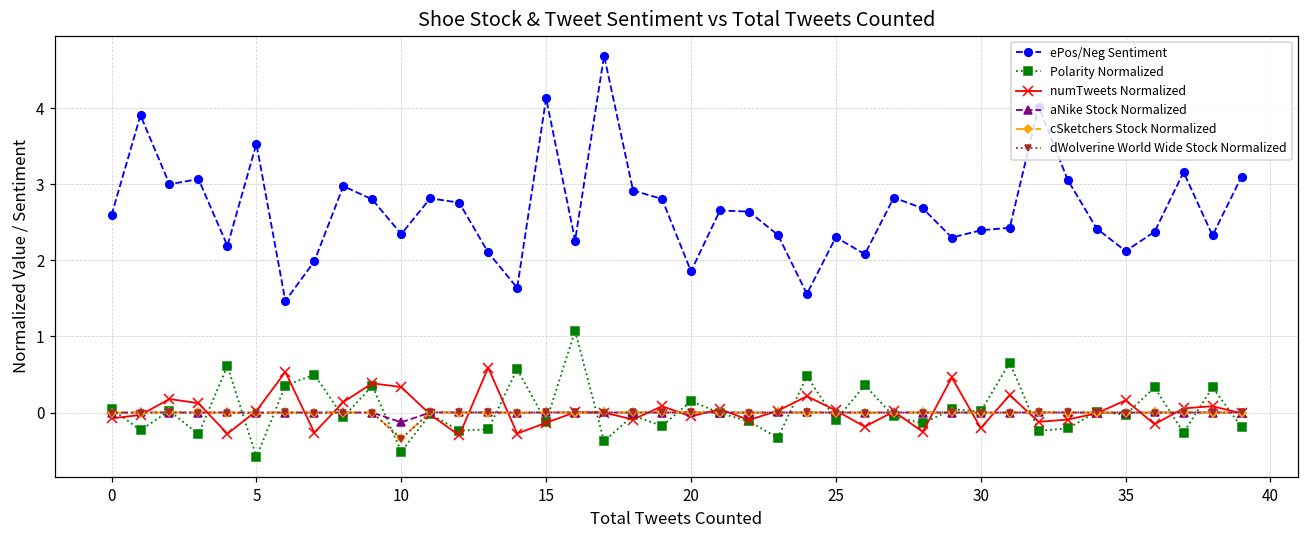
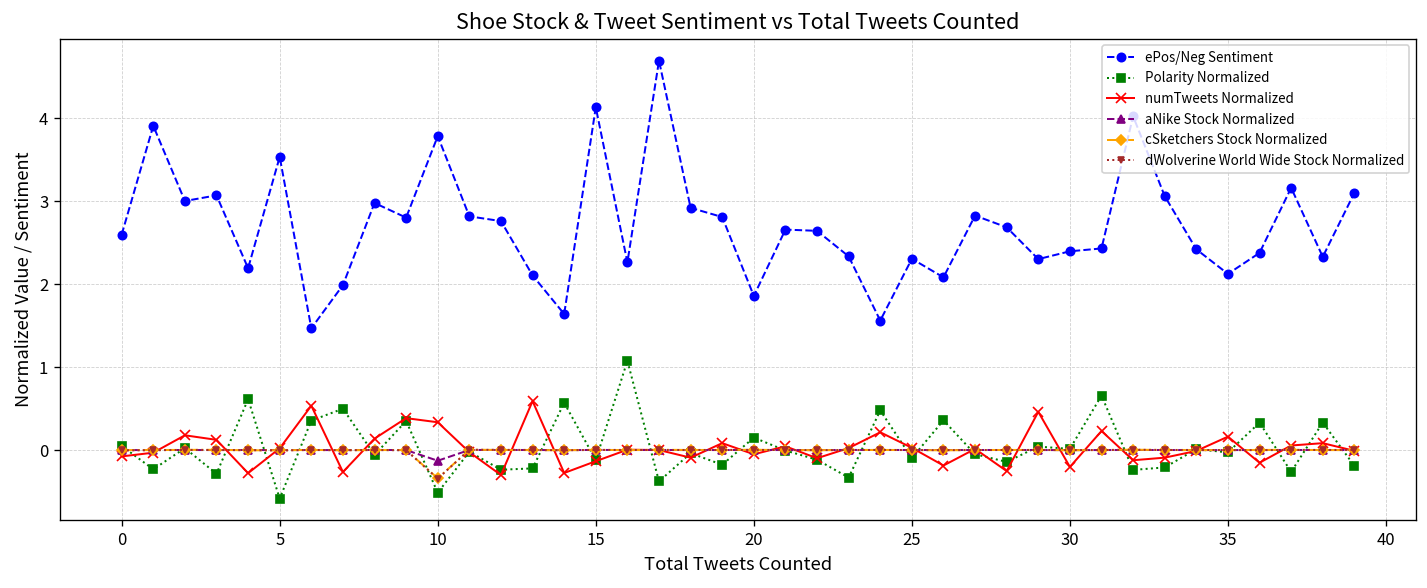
ePos/Neg Sentiment, 10: 2.3 -> 3.8
